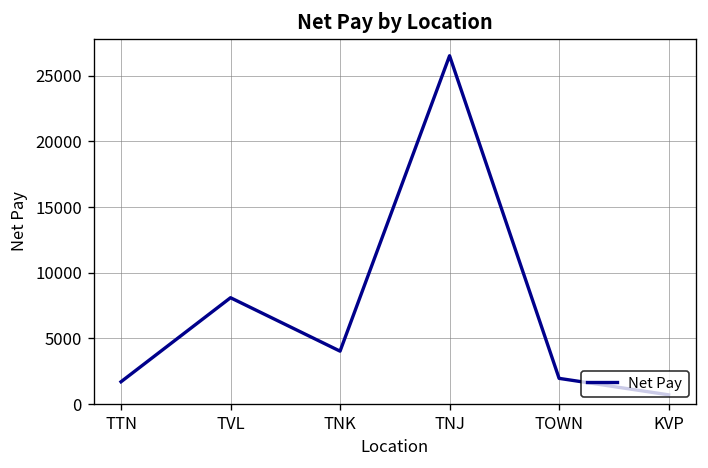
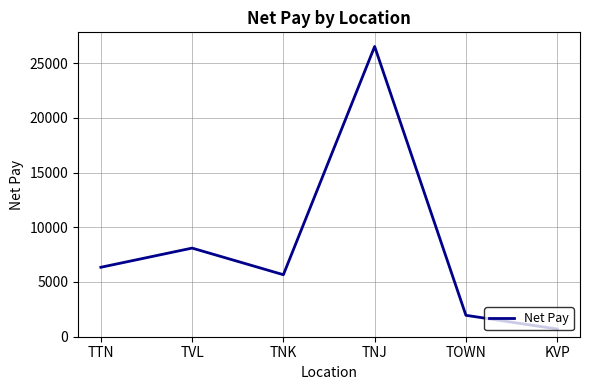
TTN: 1700 -> 6300
TNK: 4000 -> 5700
